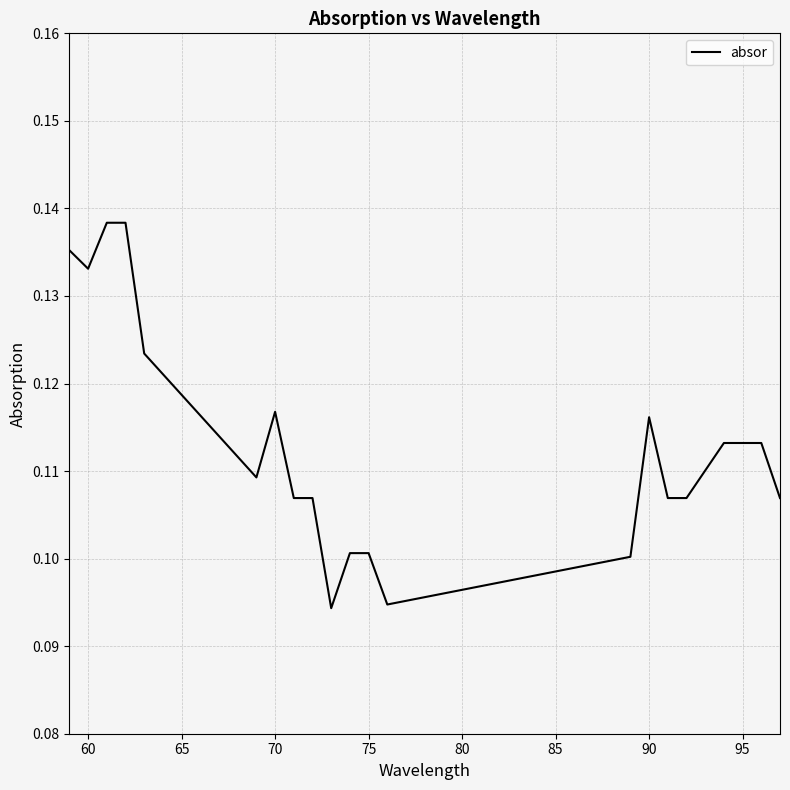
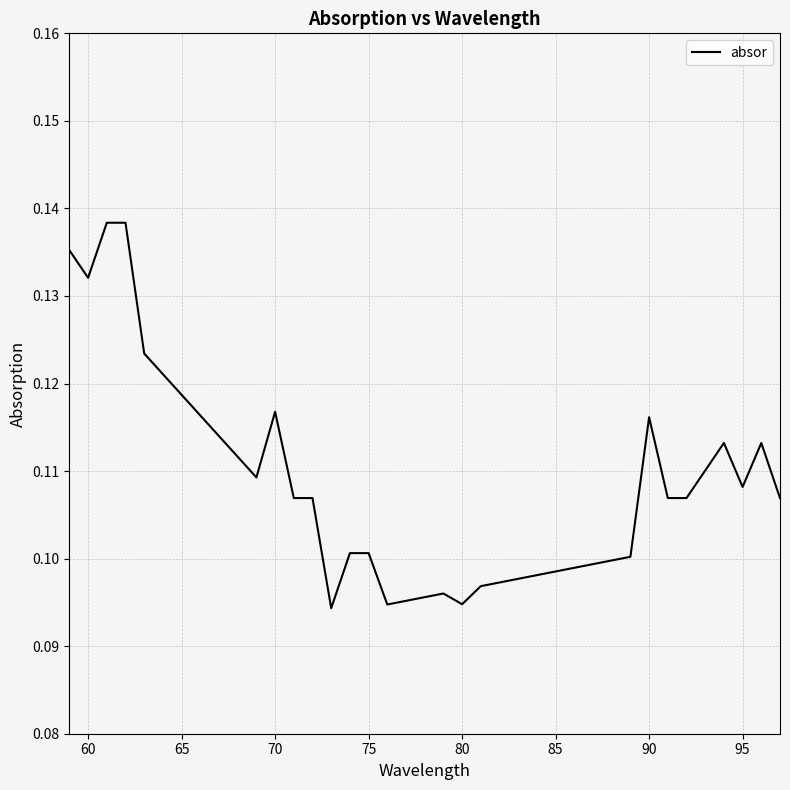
60: 0.133 -> 0.132
80: 0.096 -> 0.095
95: 0.113 -> 0.108
